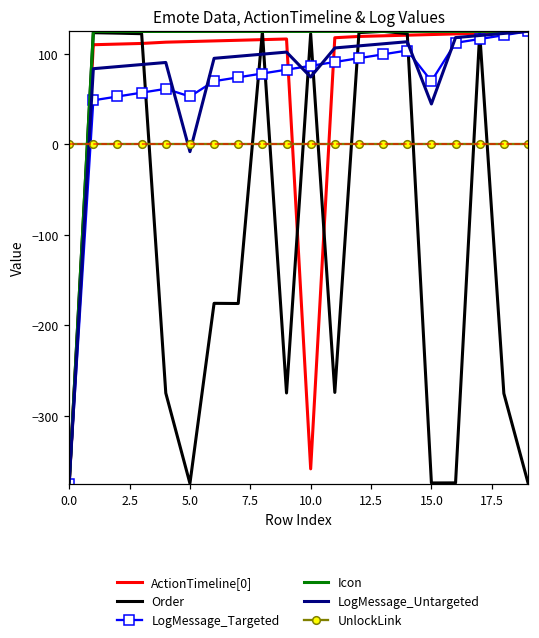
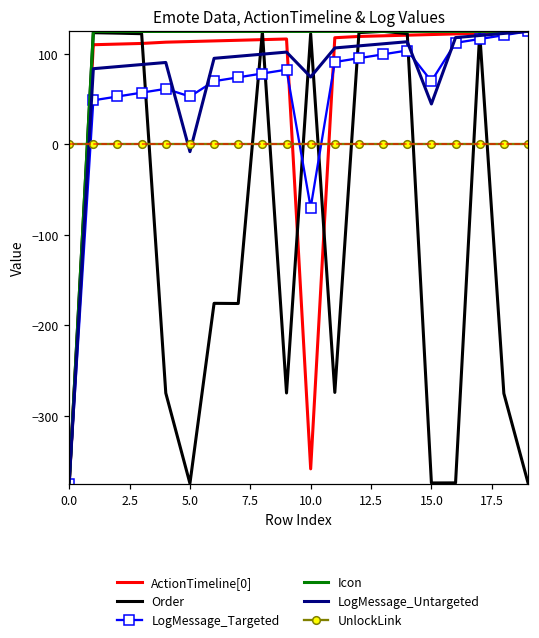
LogMessage_Targeted, 10.0: 90 -> -70
